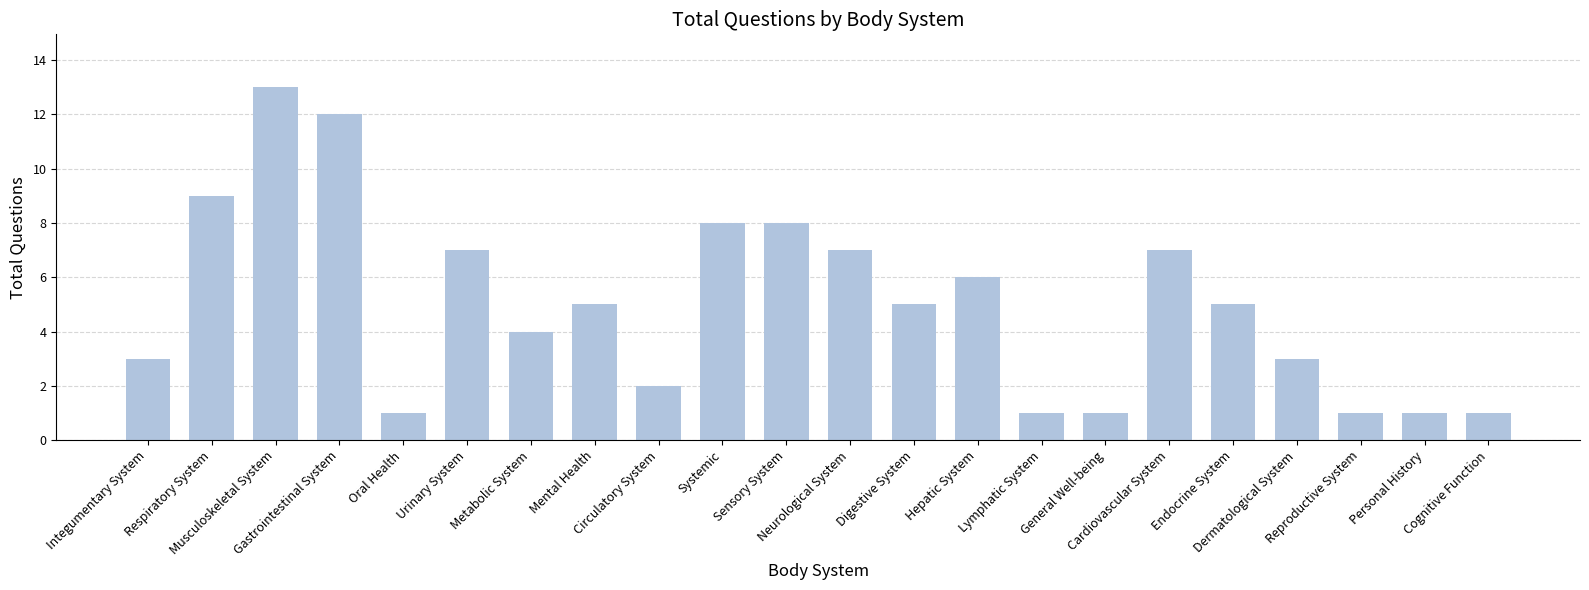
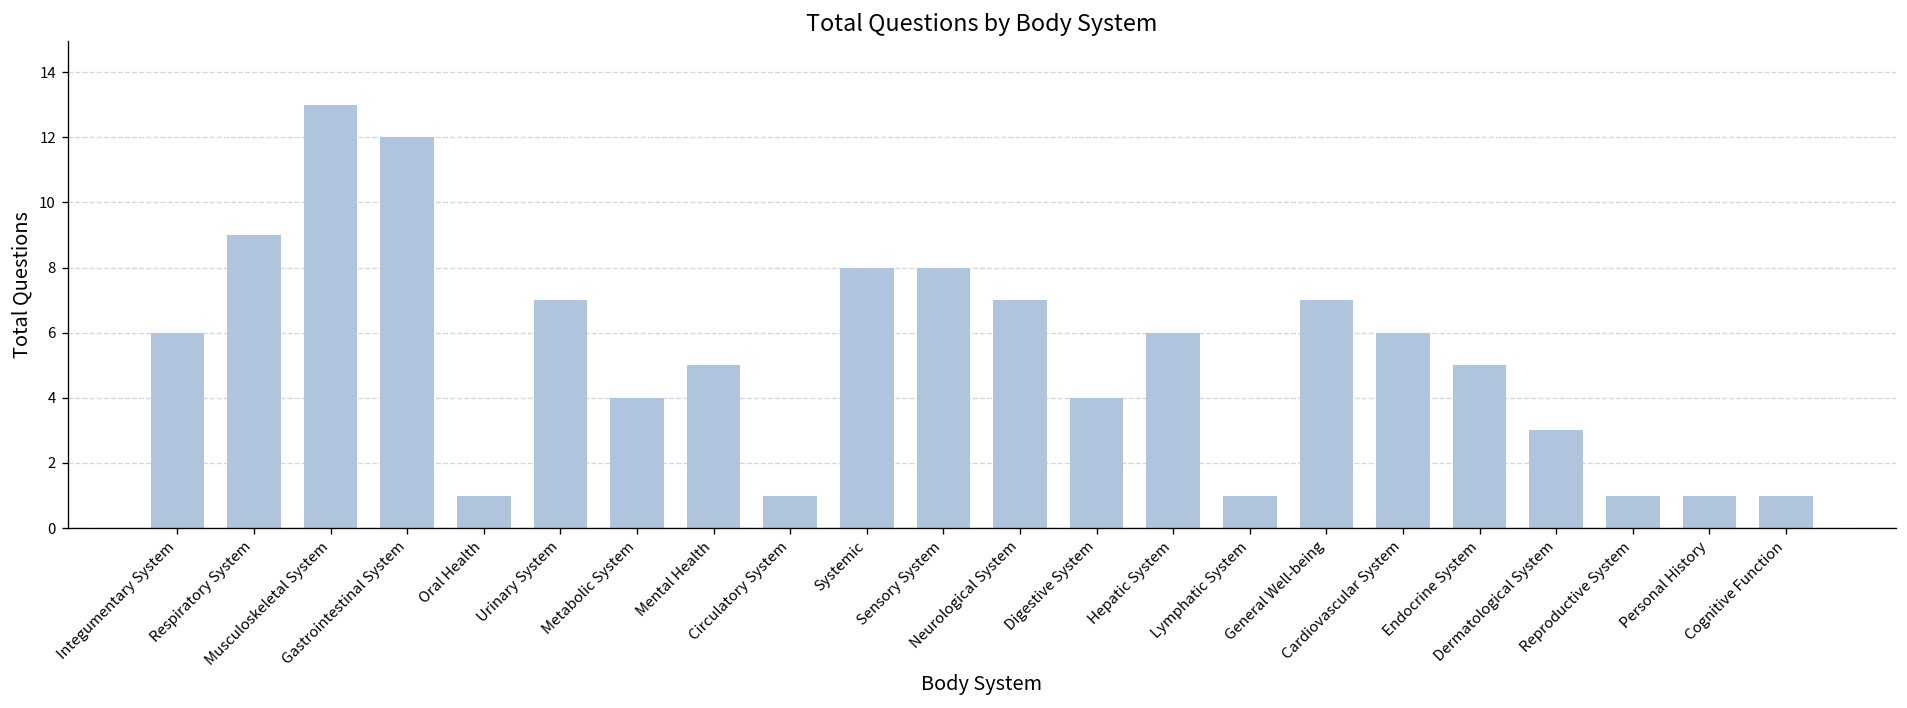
Integumentary System: 3 -> 6
Circulatory System: 2 -> 1
Digestive System: 5 -> 4
General Well-being: 1 -> 7
Cardiovascular System: 7 -> 6
